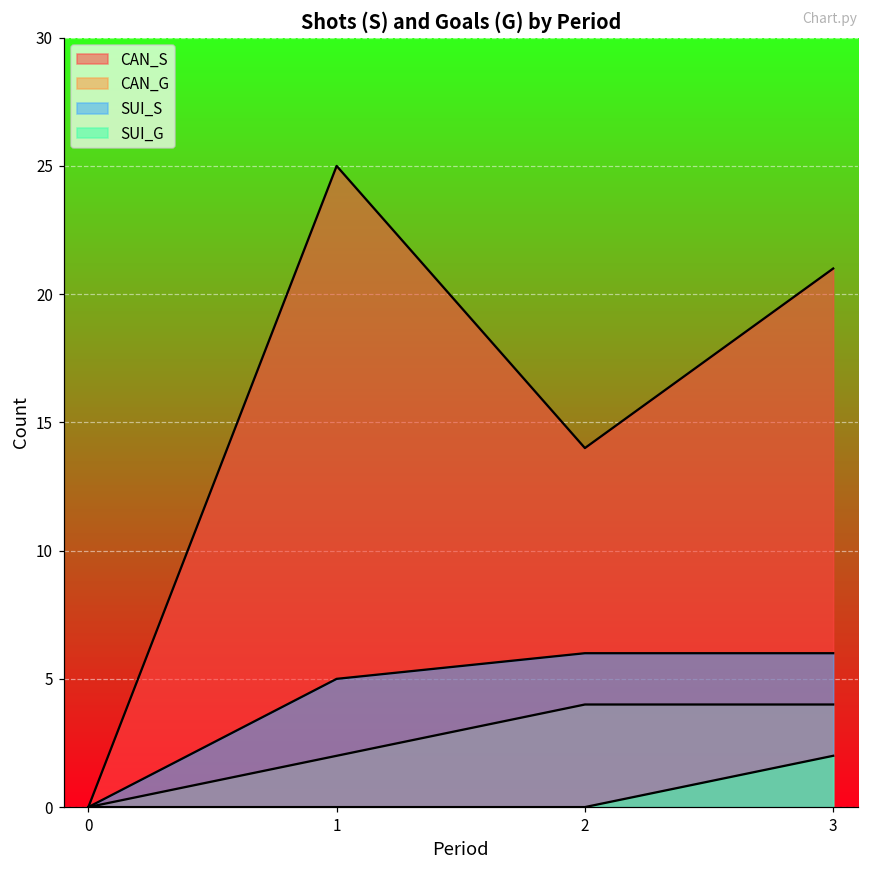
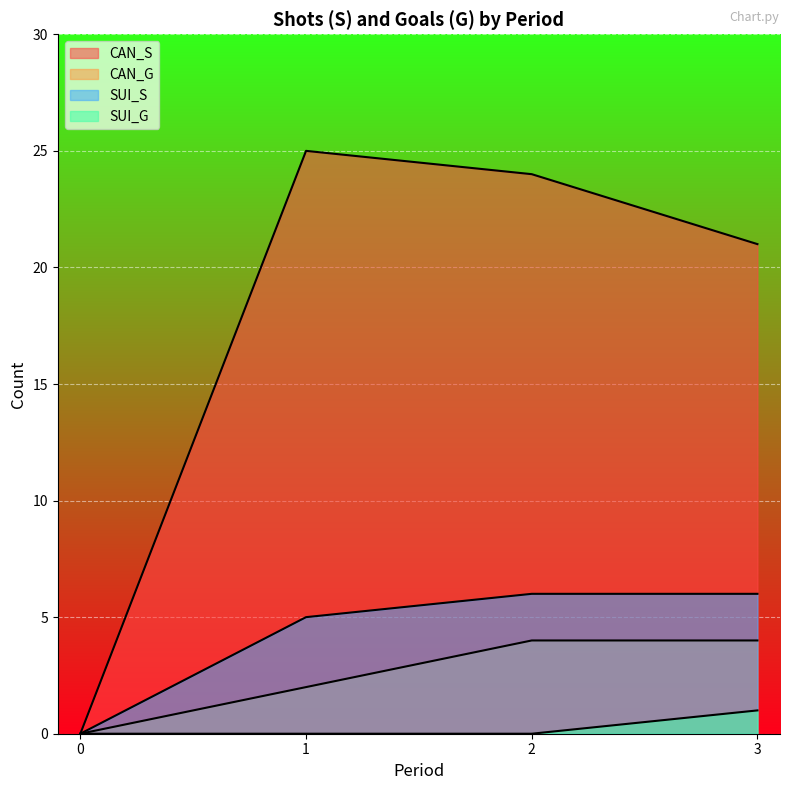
CAN_S, 2: 14 -> 24
SUI_G, 3: 2 -> 1
